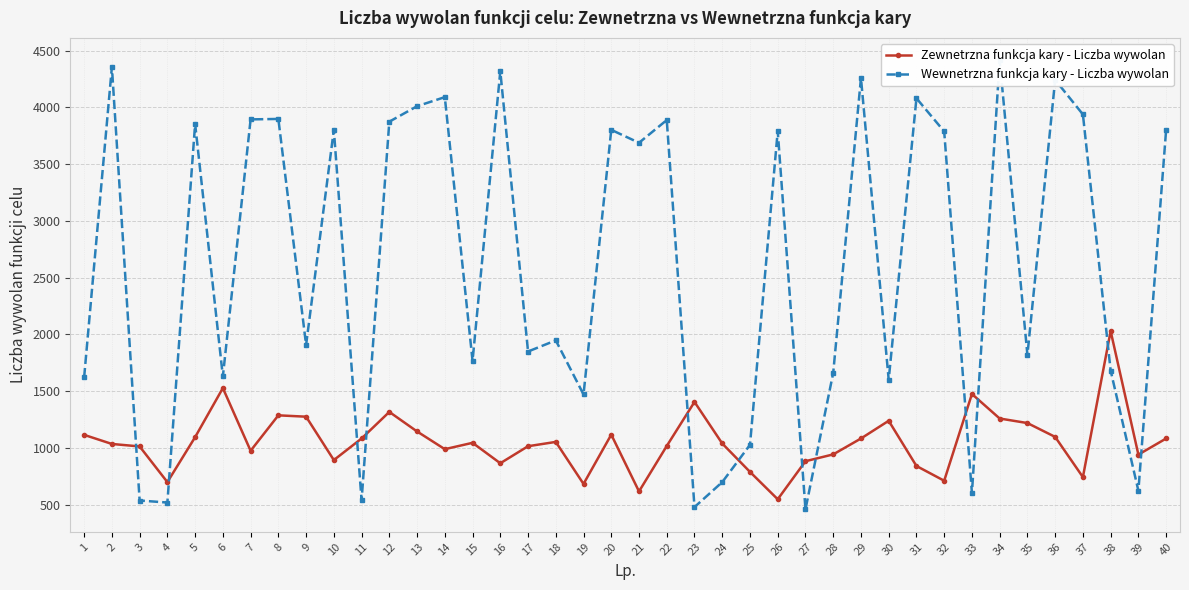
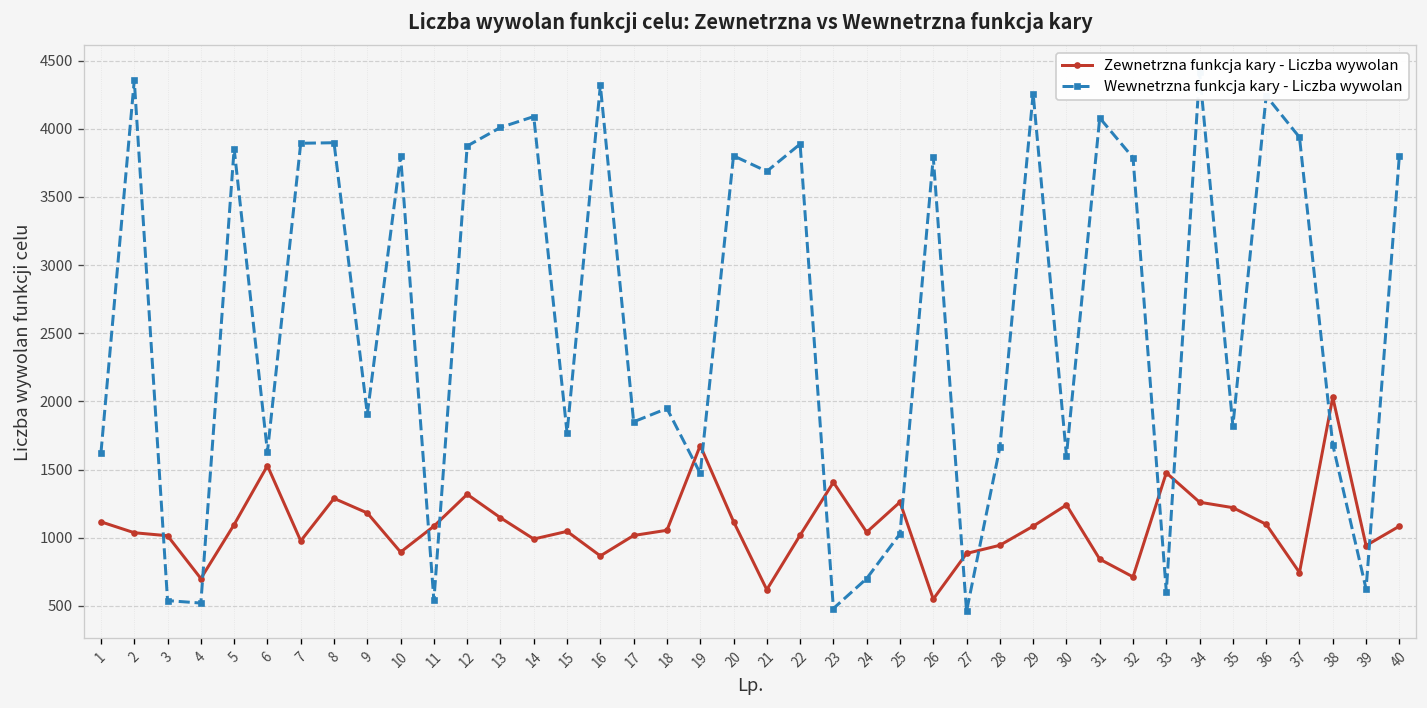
Zewnetrzna funkcja kary - Liczba wywolan, 9: 1280 -> 1180
Zewnetrzna funkcja kary - Liczba wywolan, 19: 680 -> 1680
Zewnetrzna funkcja kary - Liczba wywolan, 25: 790 -> 1260
